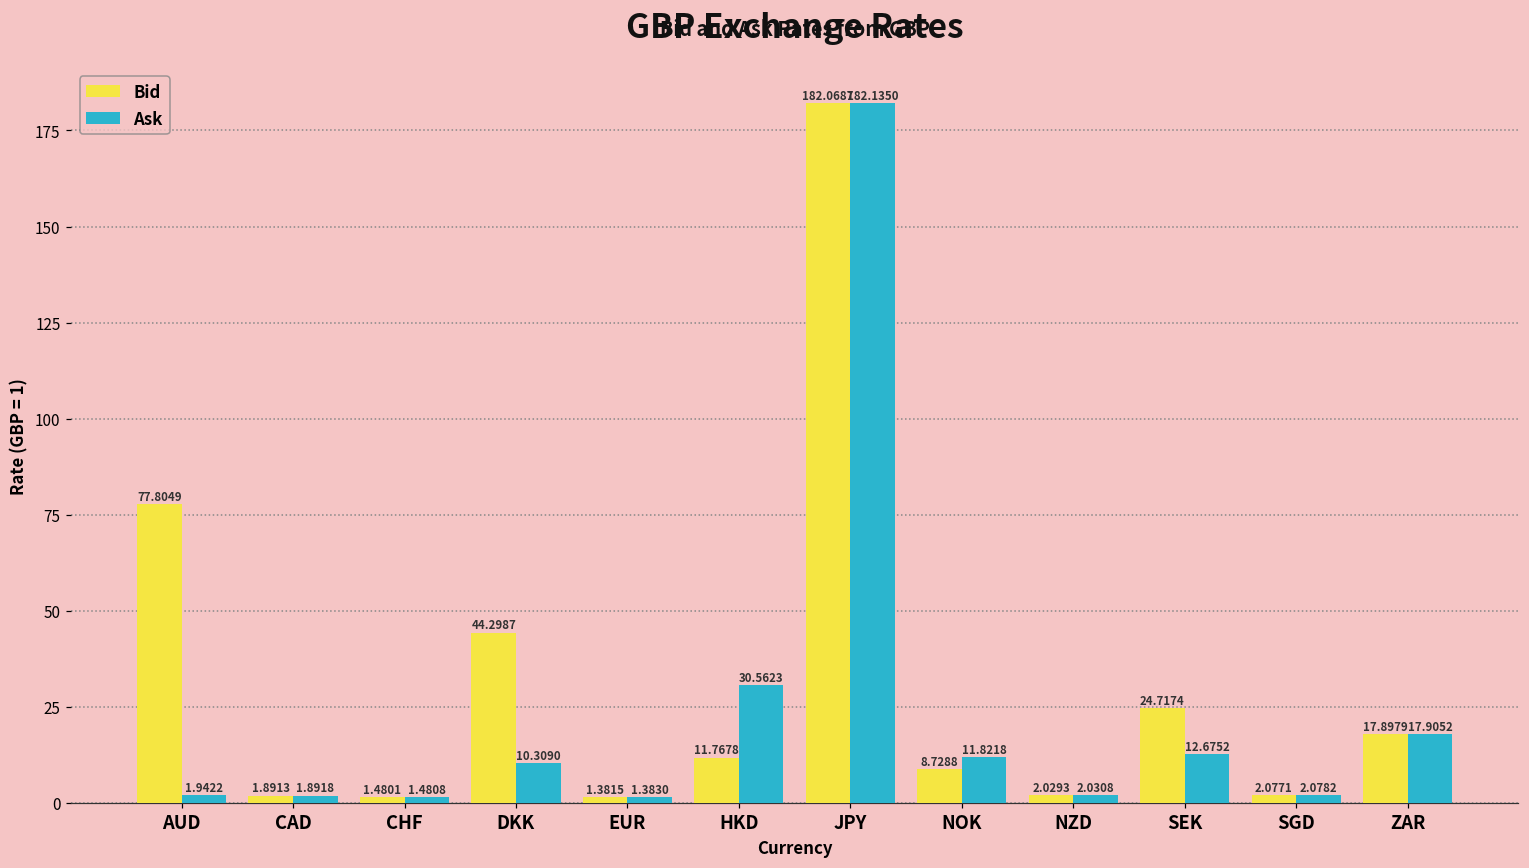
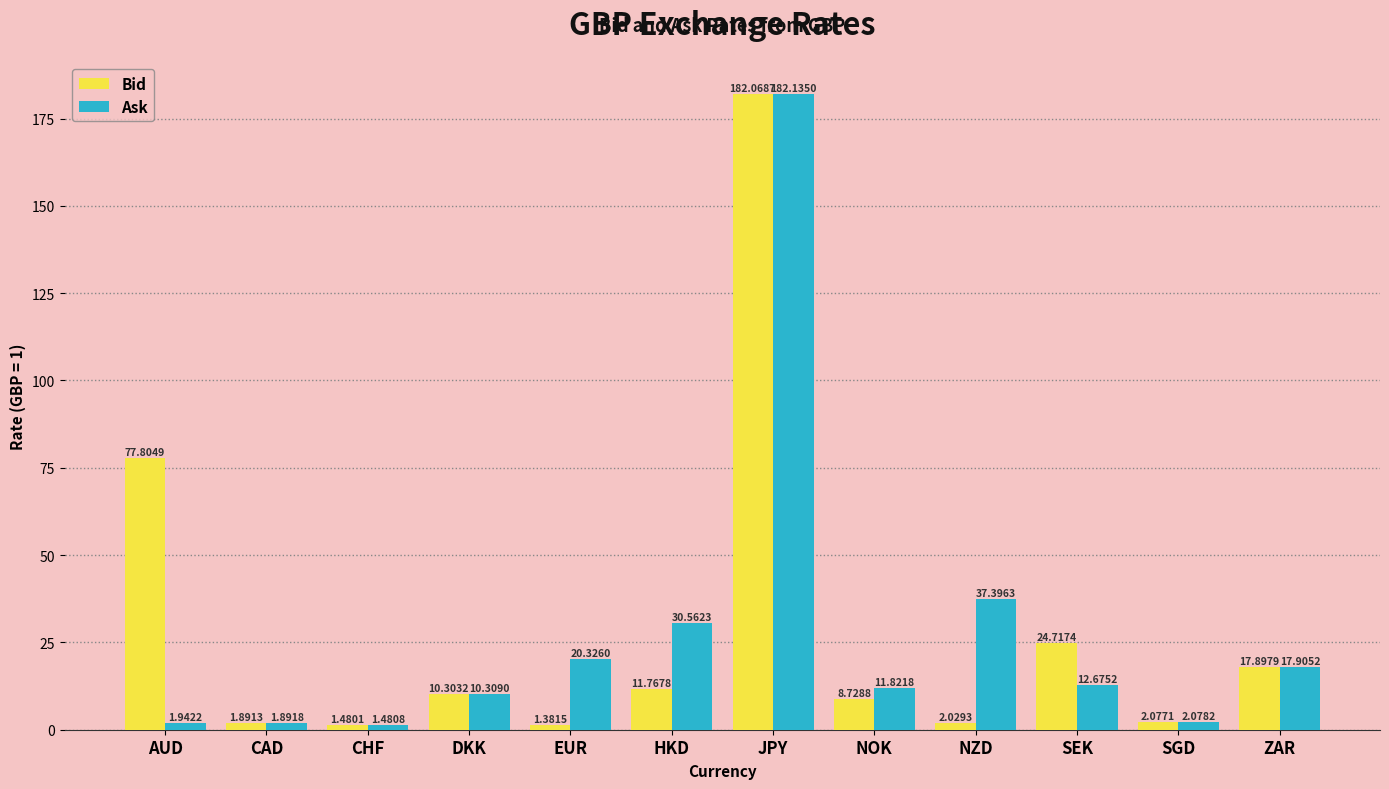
Bid, DKK: 44.2987 -> 10.3032
Ask, EUR: 1.3830 -> 20.3260
Ask, NZD: 2.0308 -> 37.3963
